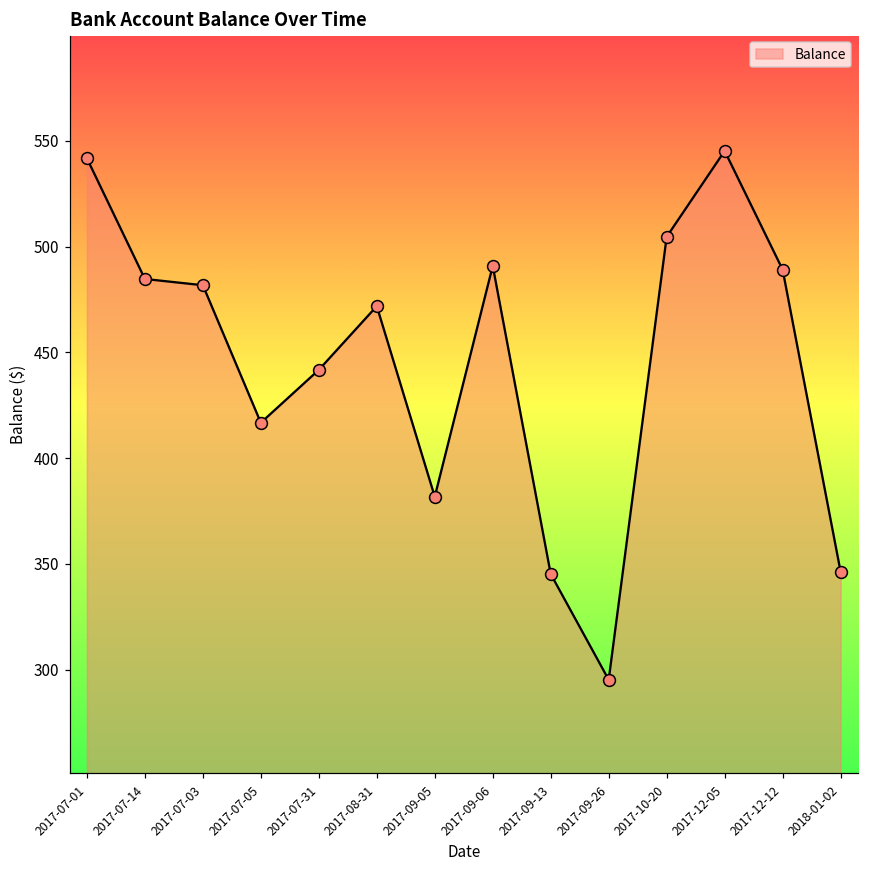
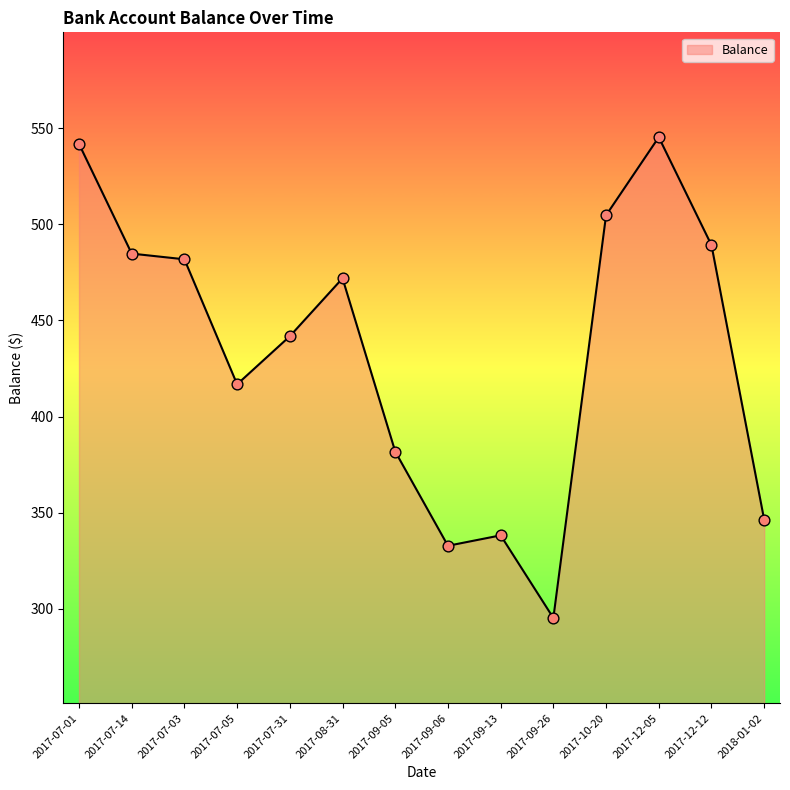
2017-09-06: 491 -> 333
2017-09-13: 345 -> 338
